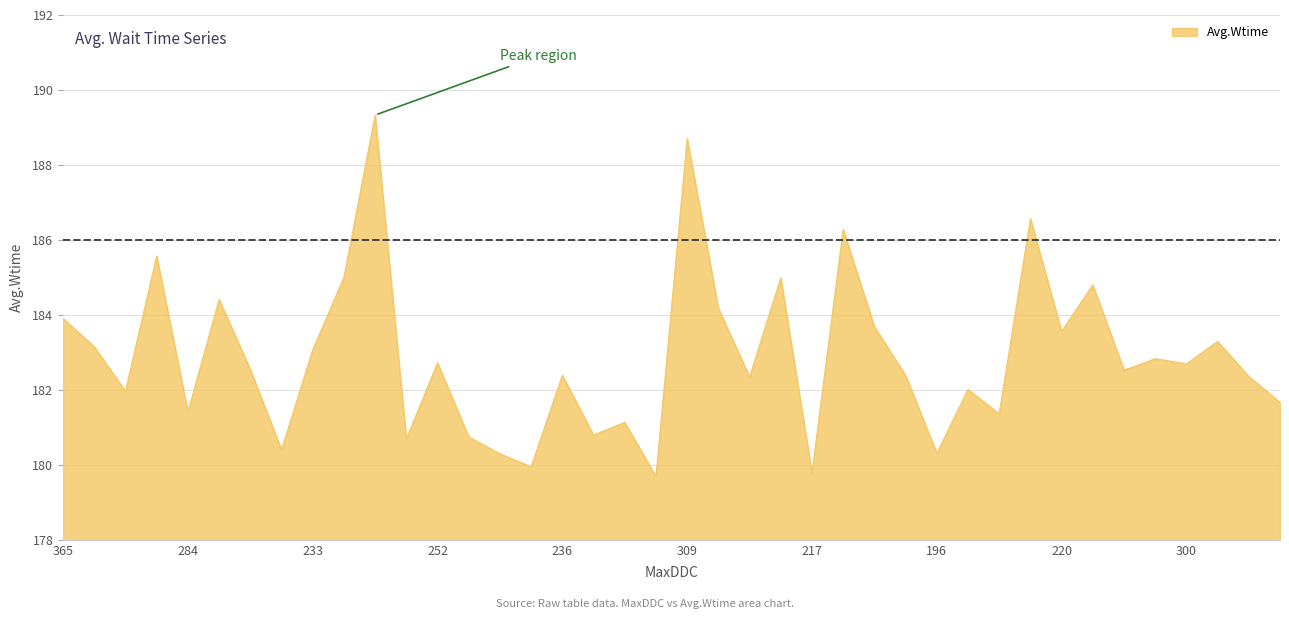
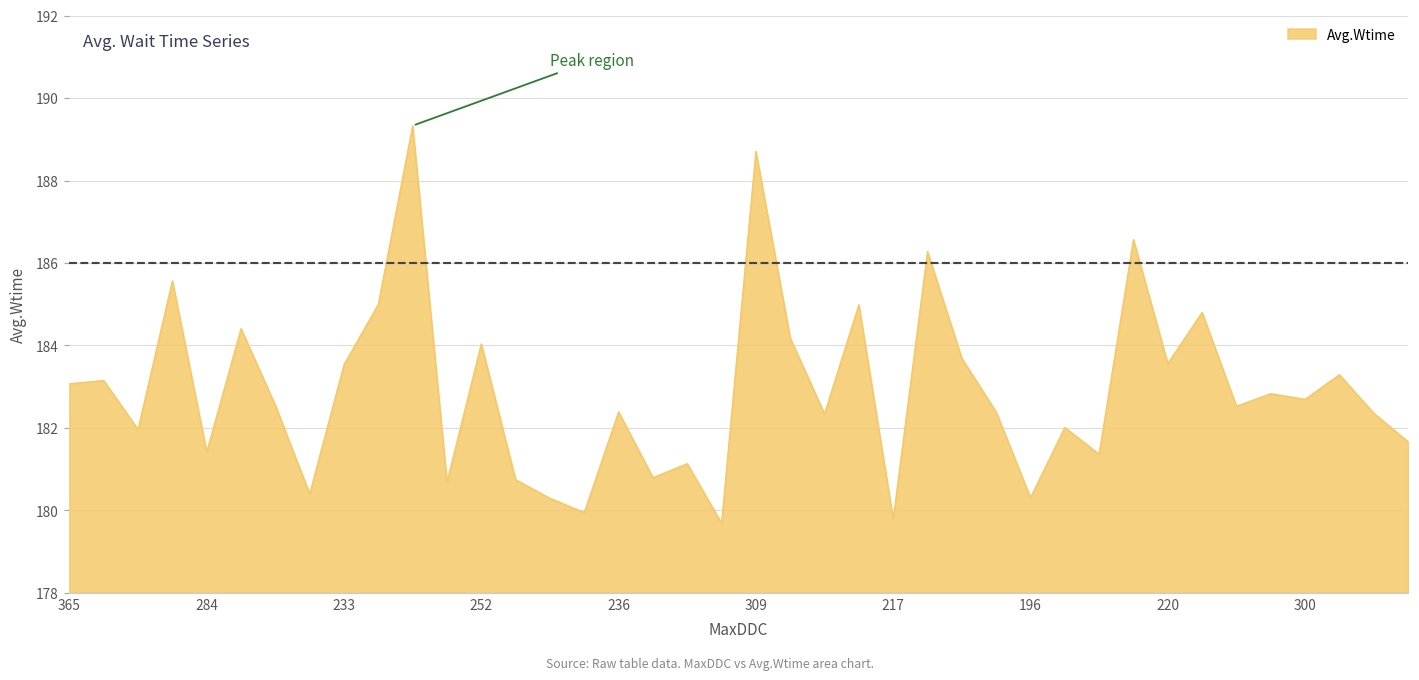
365: 183.9 -> 183.1
233: 183.1 -> 183.5
252: 182.7 -> 184.0
